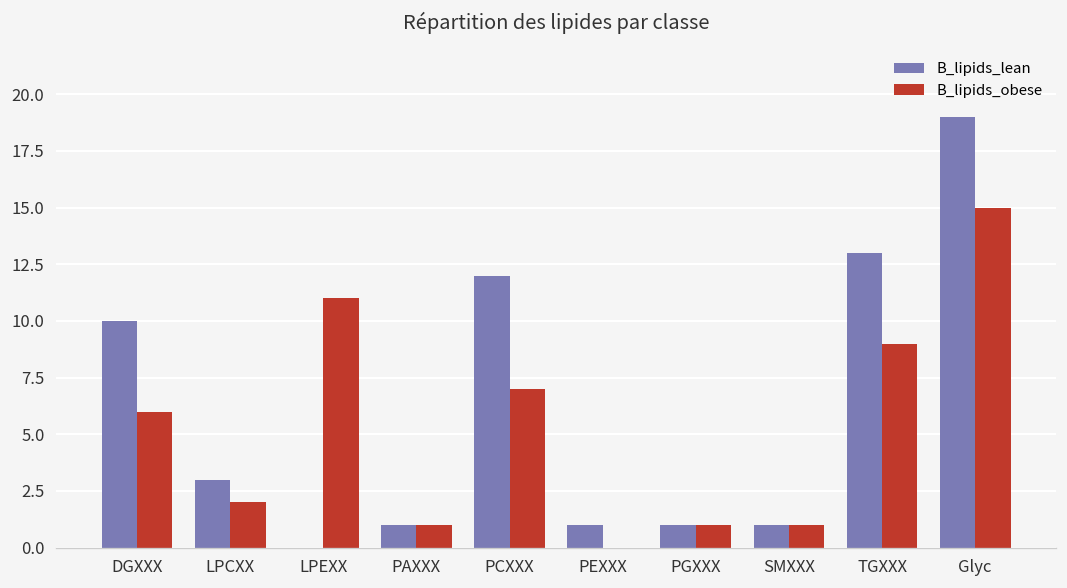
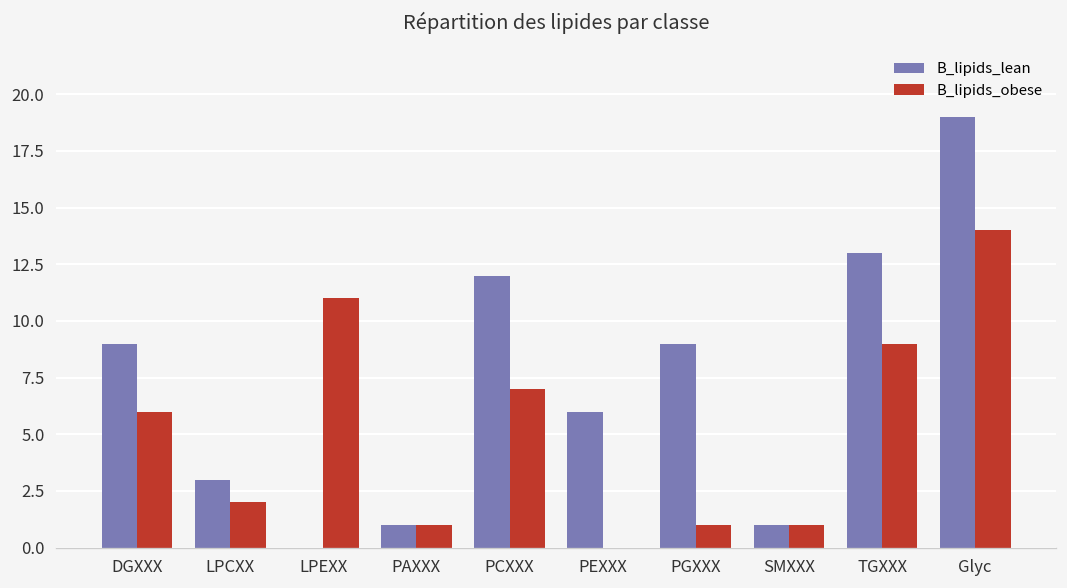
B_lipids_lean, DGXXX: 10 -> 9
B_lipids_lean, PEXXX: 1 -> 6
B_lipids_lean, PGXXX: 1 -> 9
B_lipids_obese, Glyc: 15 -> 14
